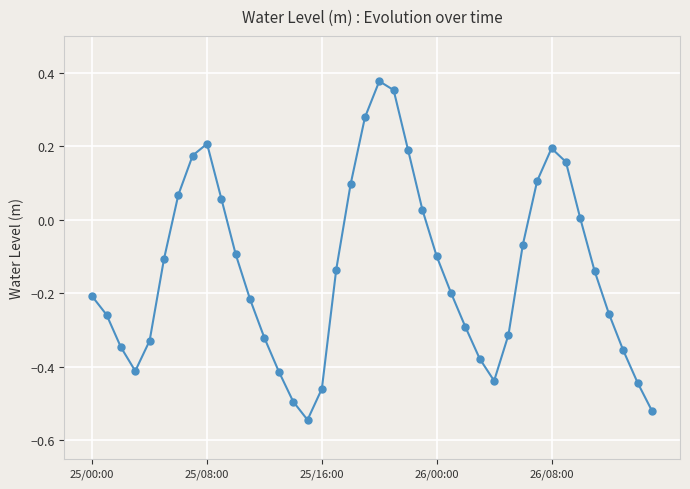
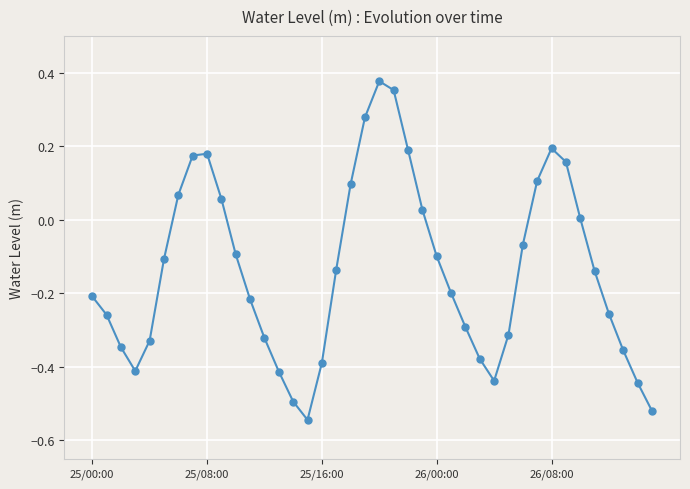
25/08:00: 0.21 -> 0.18
25/16:00: -0.46 -> -0.39
